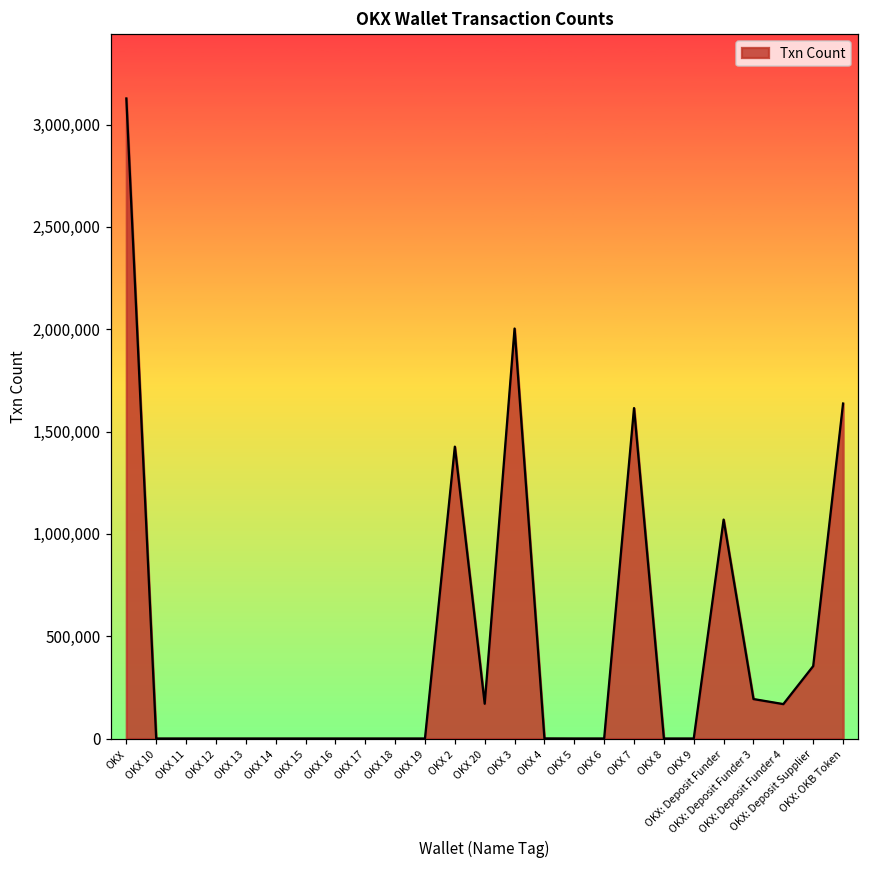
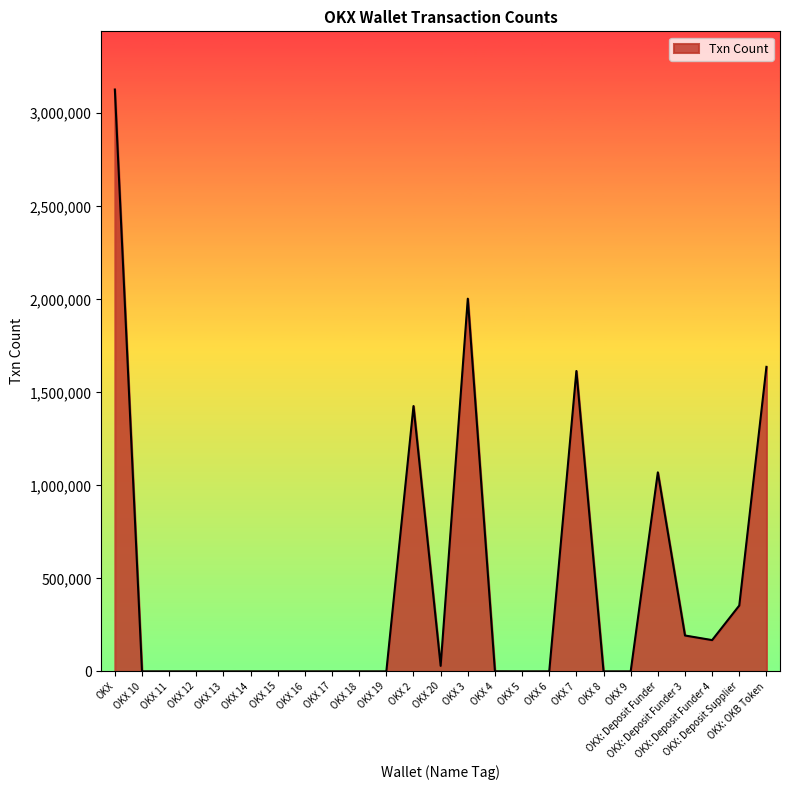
OKX 20: 170,000 -> 30,000
